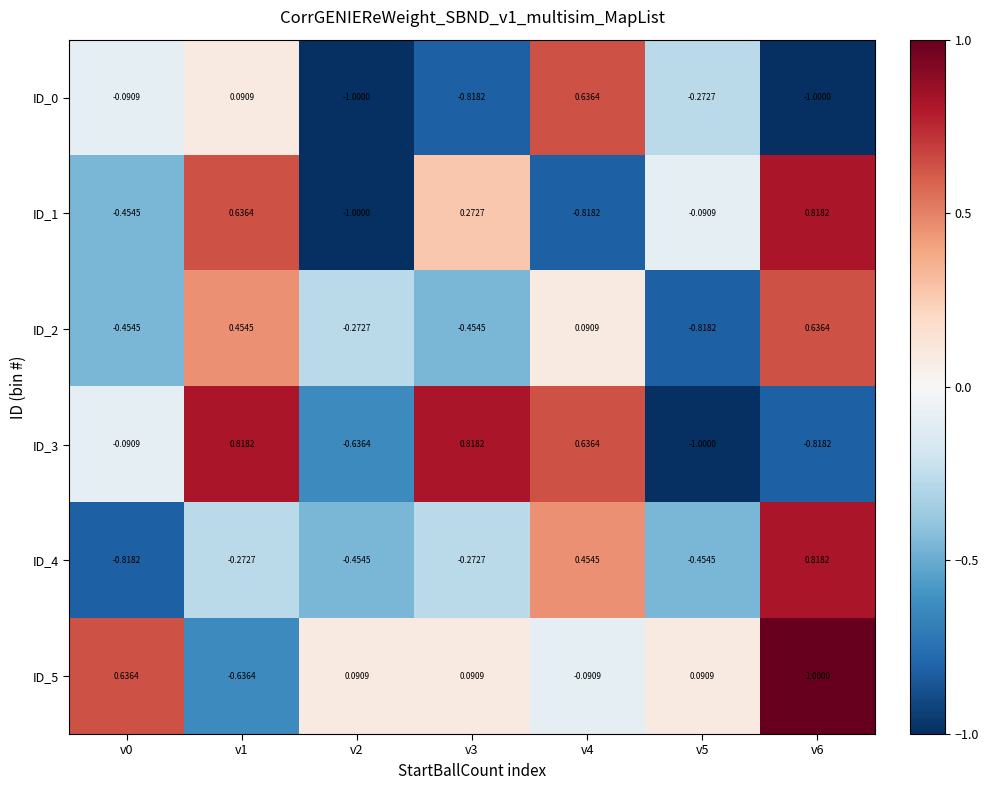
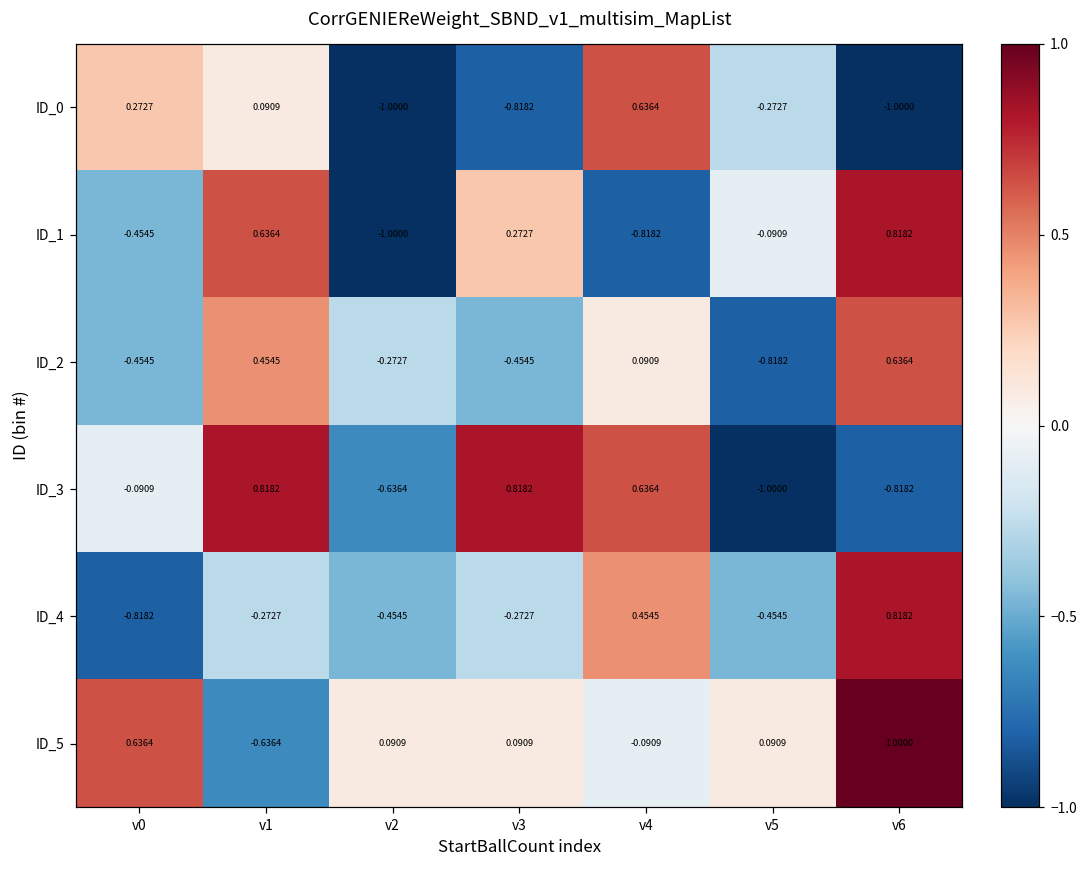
ID_0, v0: -0.0909 -> 0.2727
